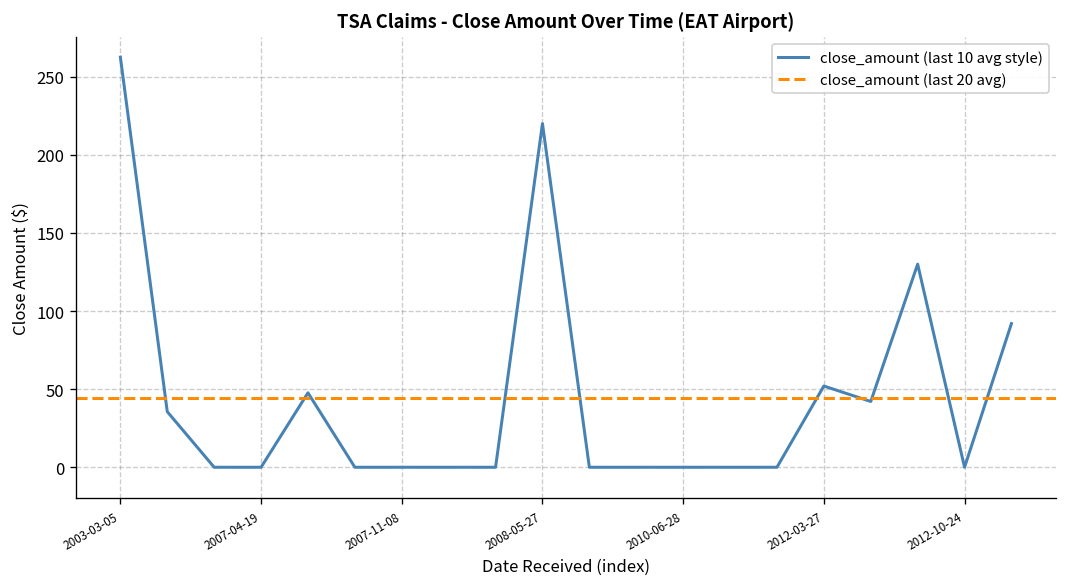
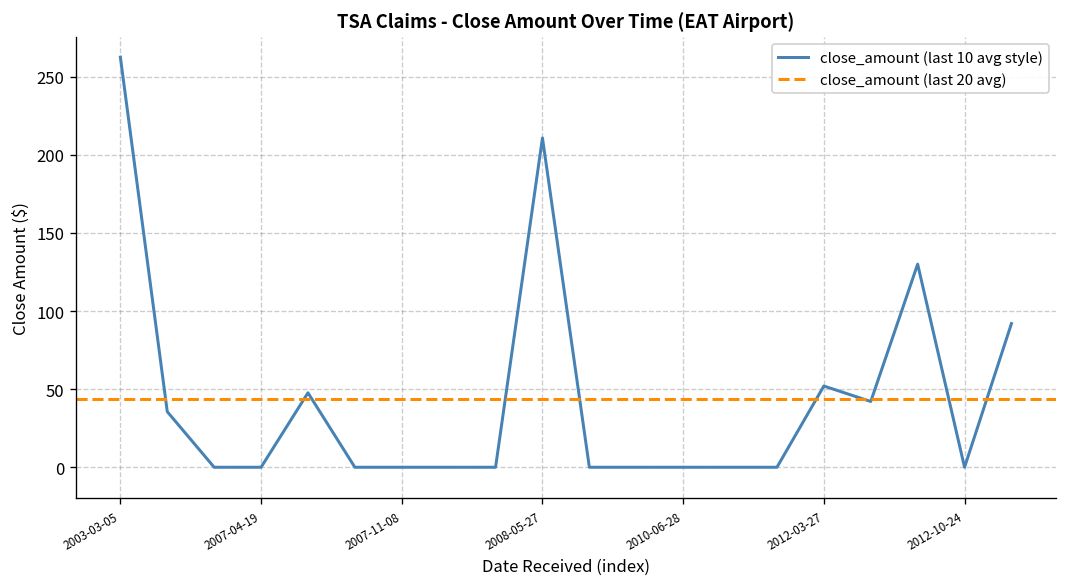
2008-05-27: 220 -> 211
